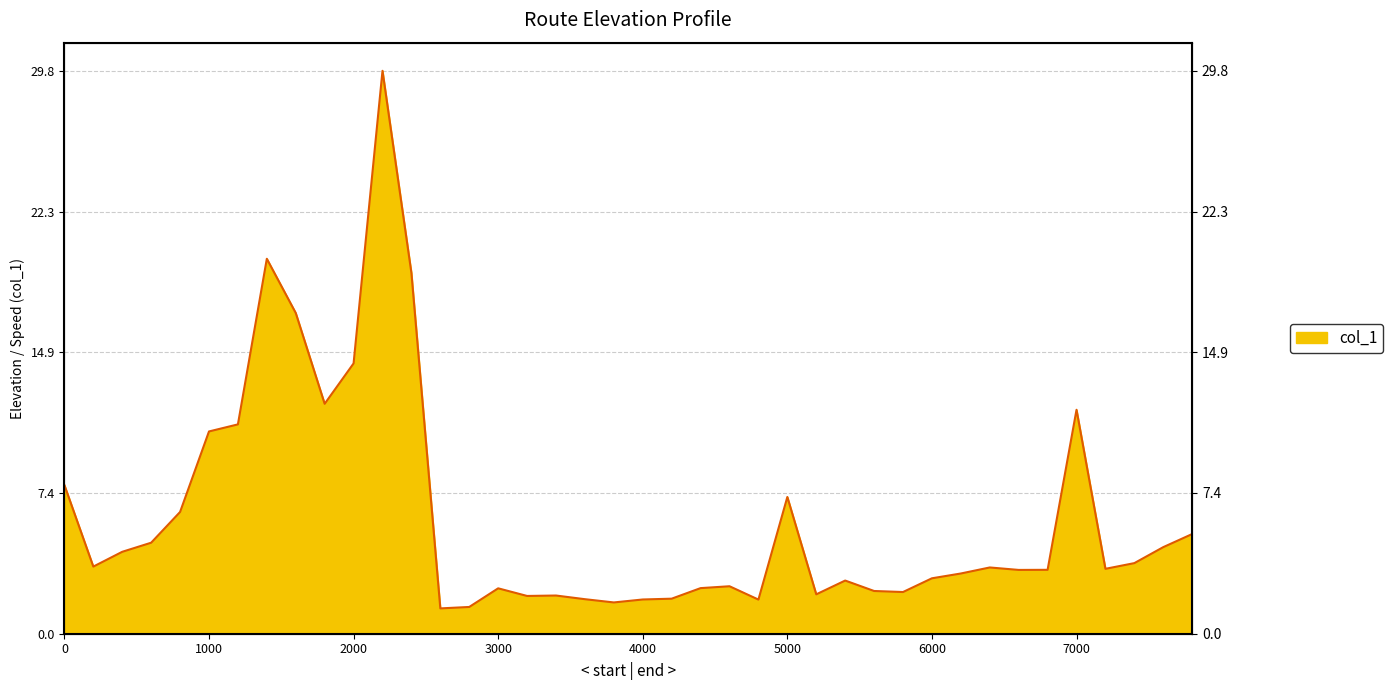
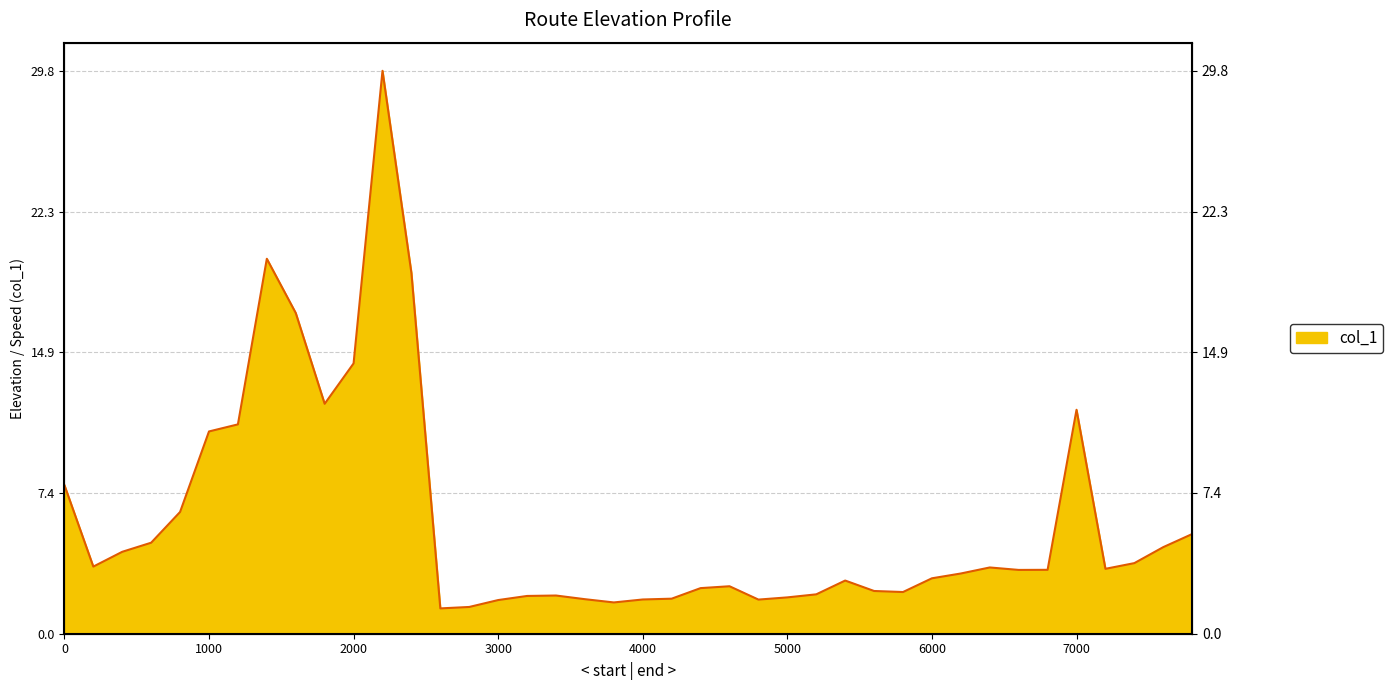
3000: 2.4 -> 1.8
5000: 7.2 -> 1.9
